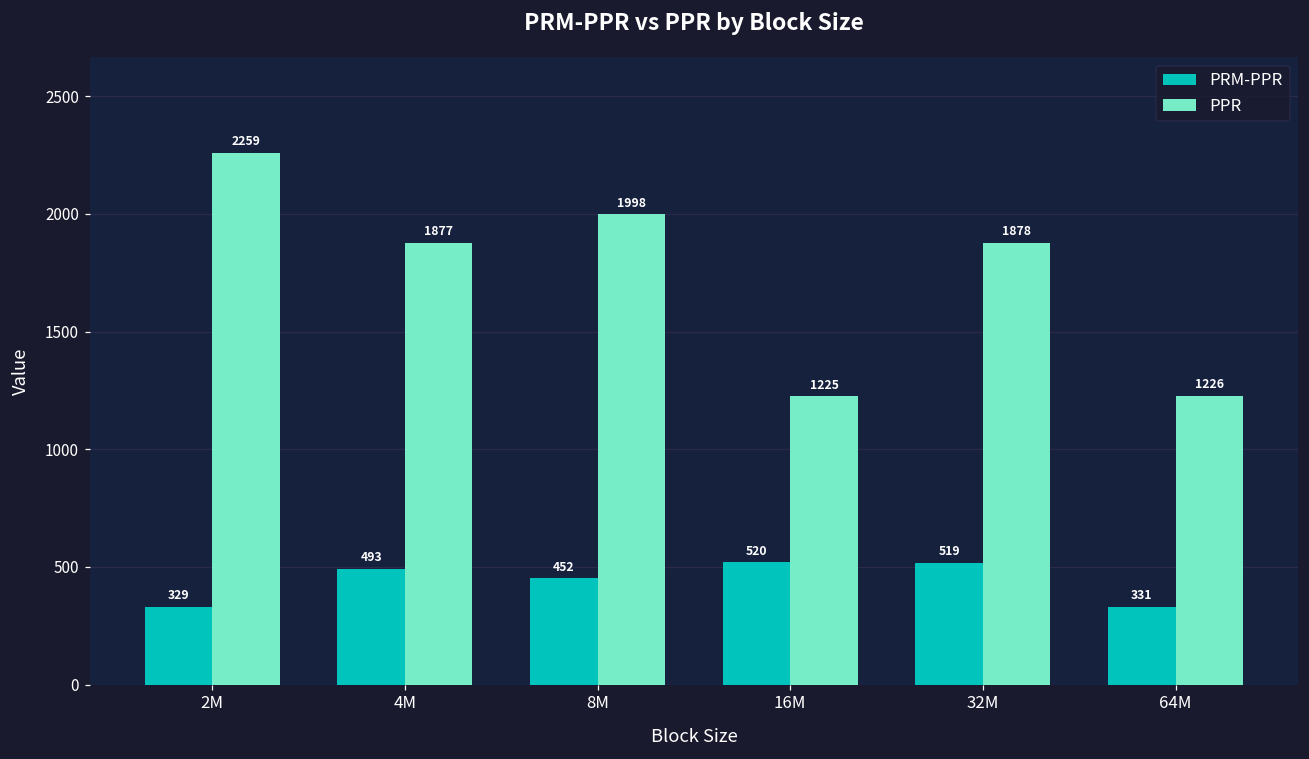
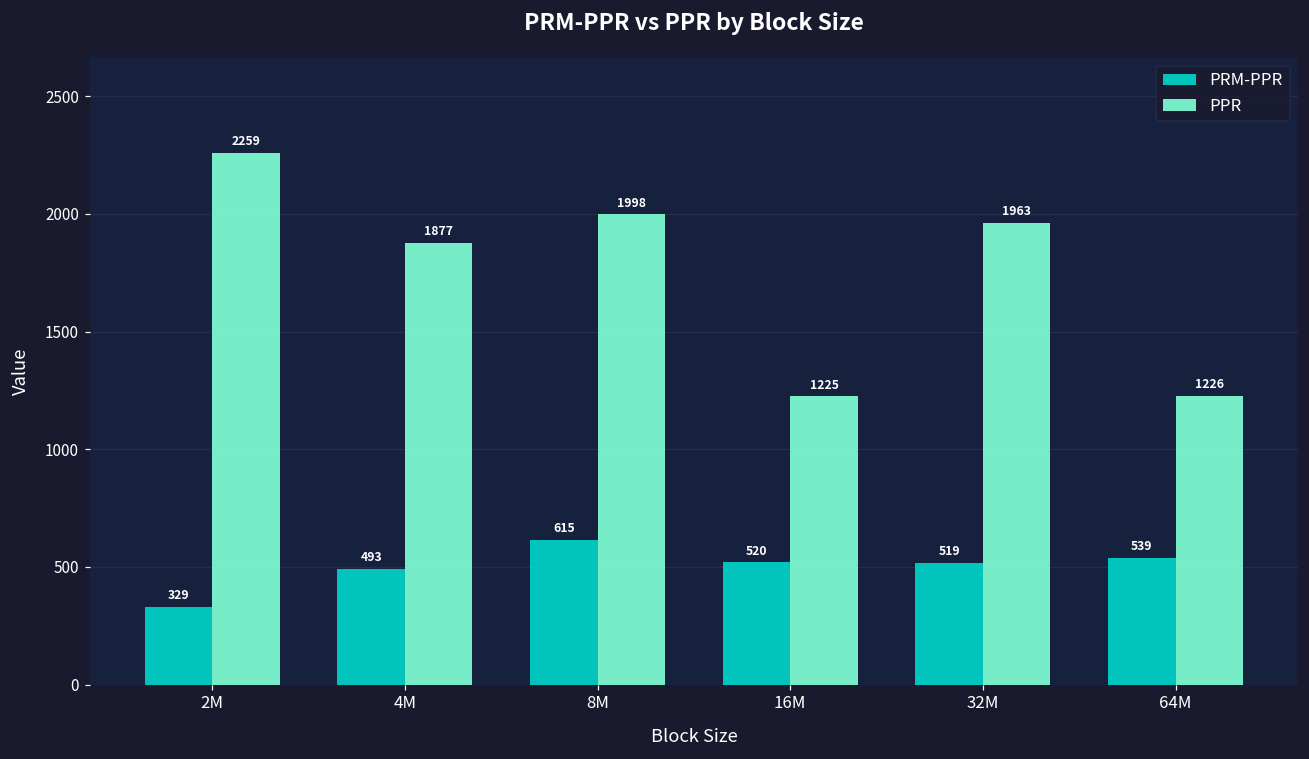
PRM-PPR, 8M: 452 -> 615
PPR, 32M: 1878 -> 1963
PRM-PPR, 64M: 331 -> 539
